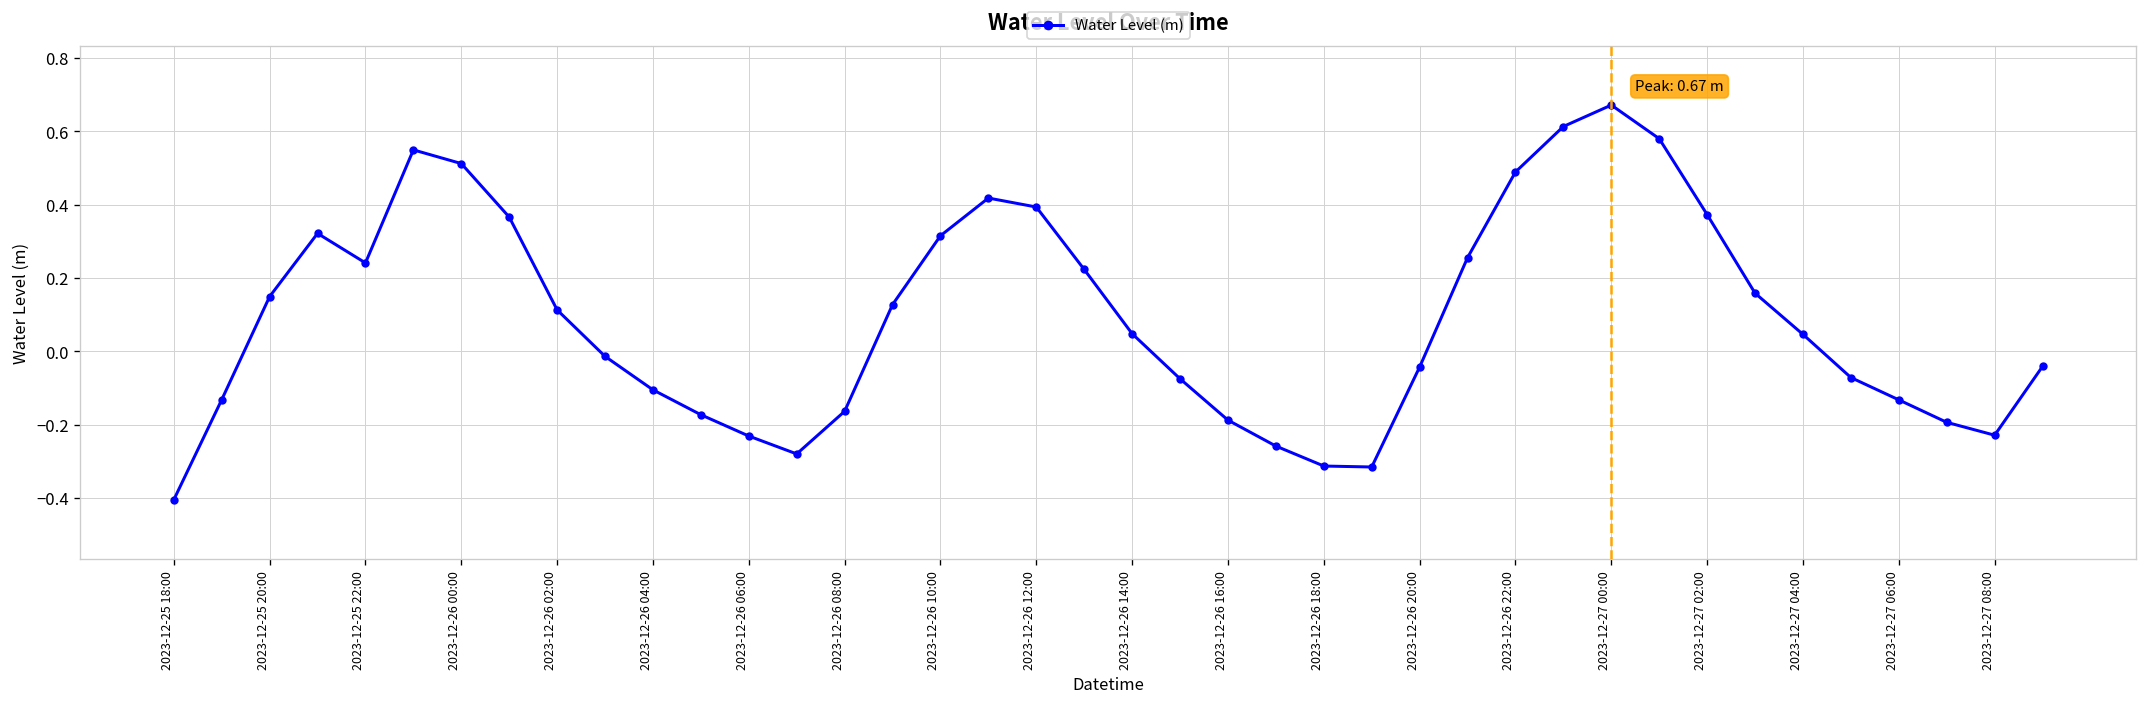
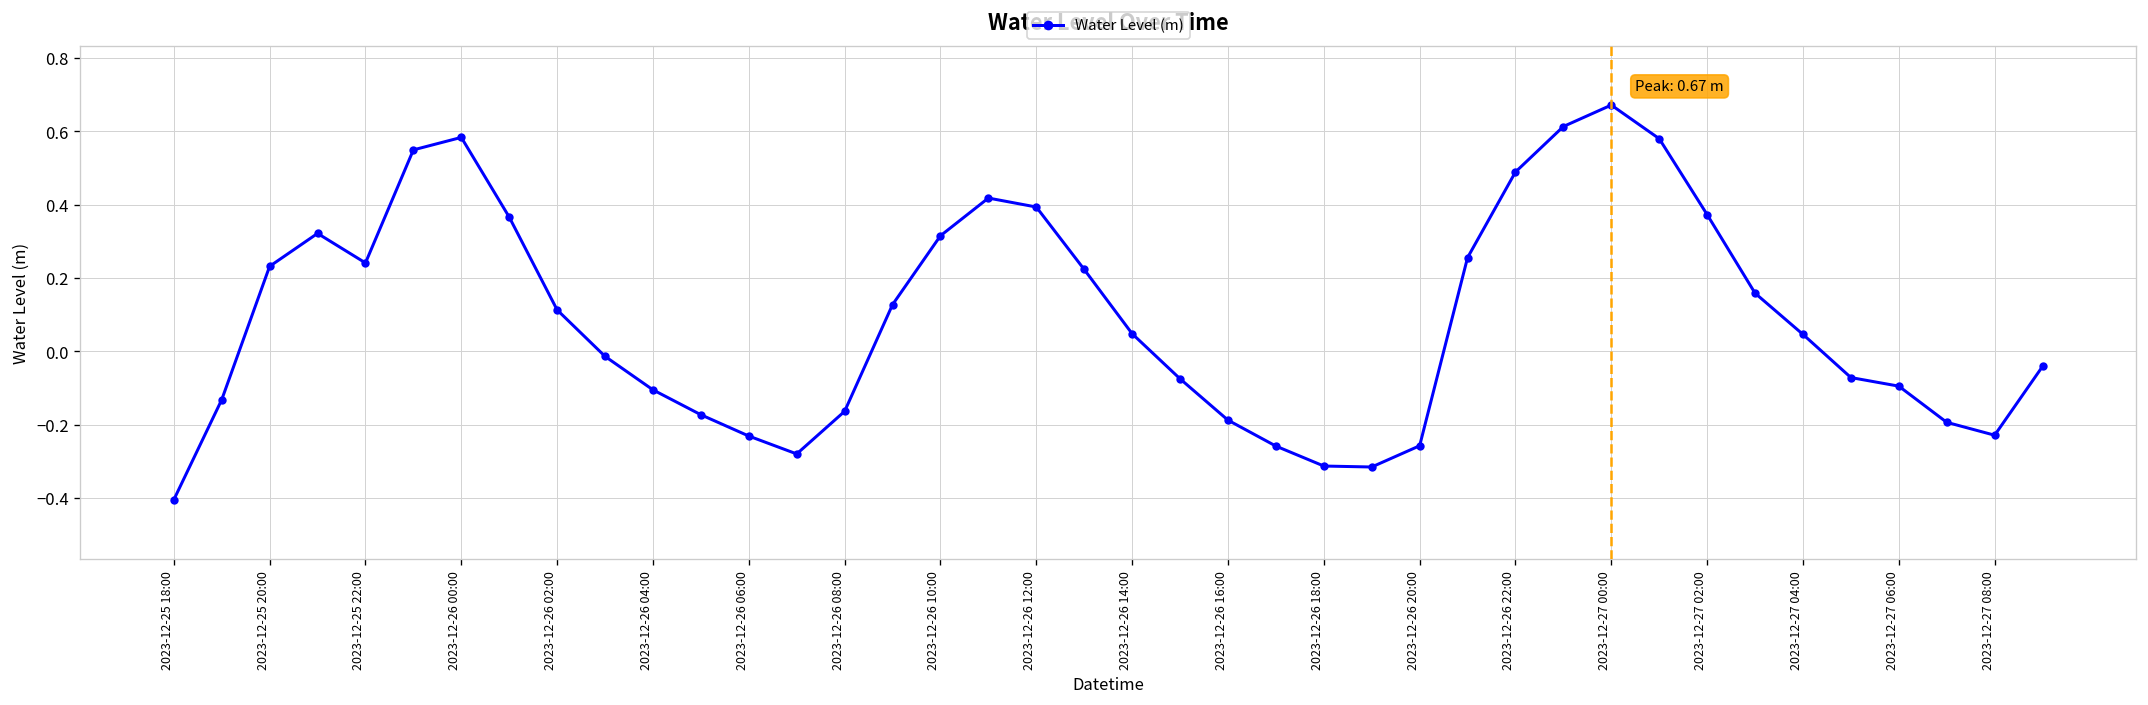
2023-12-25 20:00: 0.15 -> 0.23
2023-12-26 00:00: 0.51 -> 0.58
2023-12-26 20:00: -0.04 -> -0.26
2023-12-27 06:00: -0.13 -> -0.09
